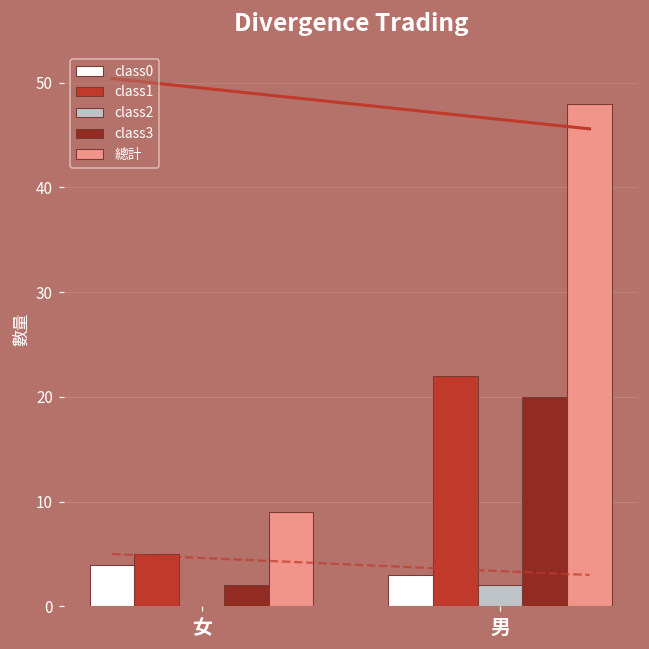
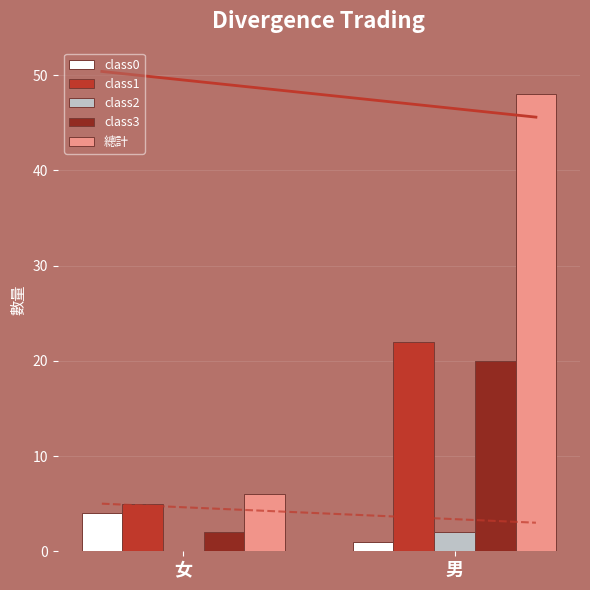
總計, 女: 9 -> 6
class0, 男: 3 -> 1
